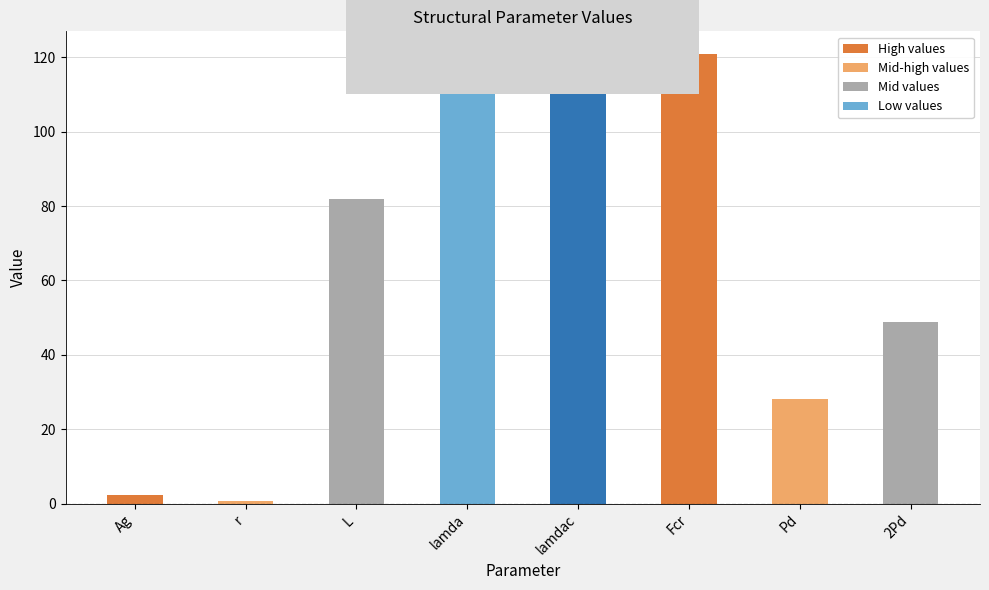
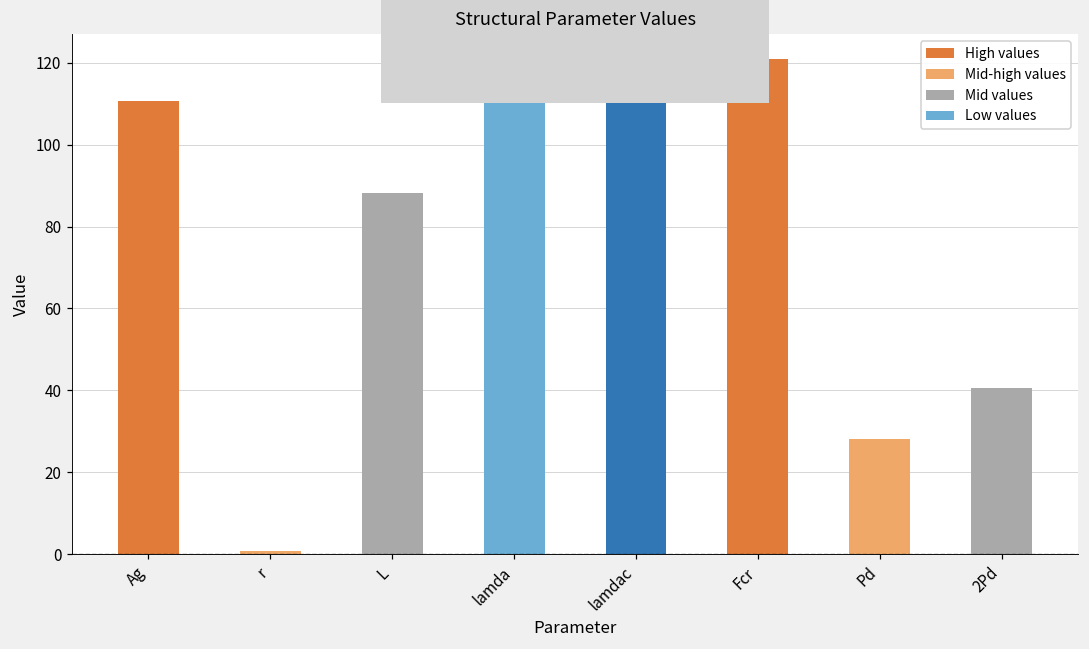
Ag: 2 -> 111
L: 82 -> 88
2Pd: 49 -> 40
